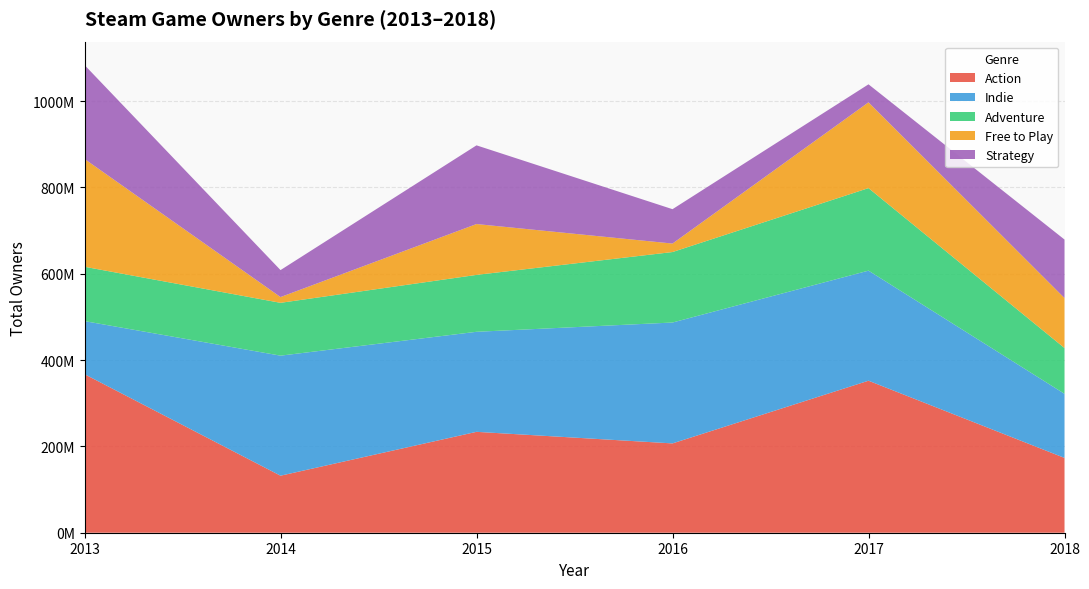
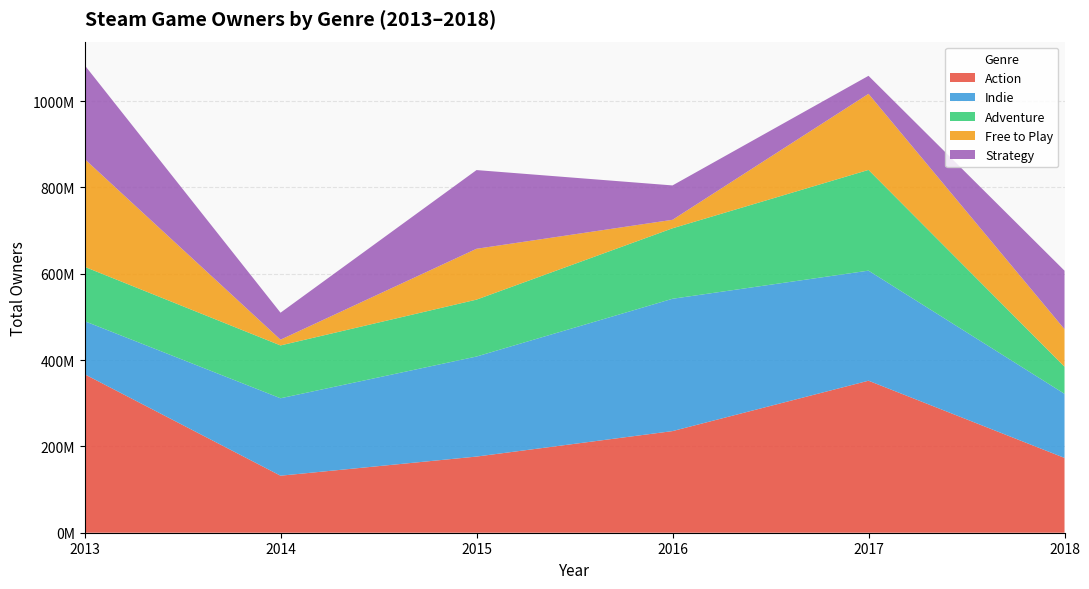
Indie, 2014: 280000000 -> 180000000
Action, 2015: 230000000 -> 180000000
Action, 2016: 210000000 -> 240000000
Indie, 2016: 280000000 -> 310000000
Adventure, 2017: 190000000 -> 230000000
Free to Play, 2017: 200000000 -> 180000000
Adventure, 2018: 110000000 -> 60000000
Free to Play, 2018: 120000000 -> 90000000
